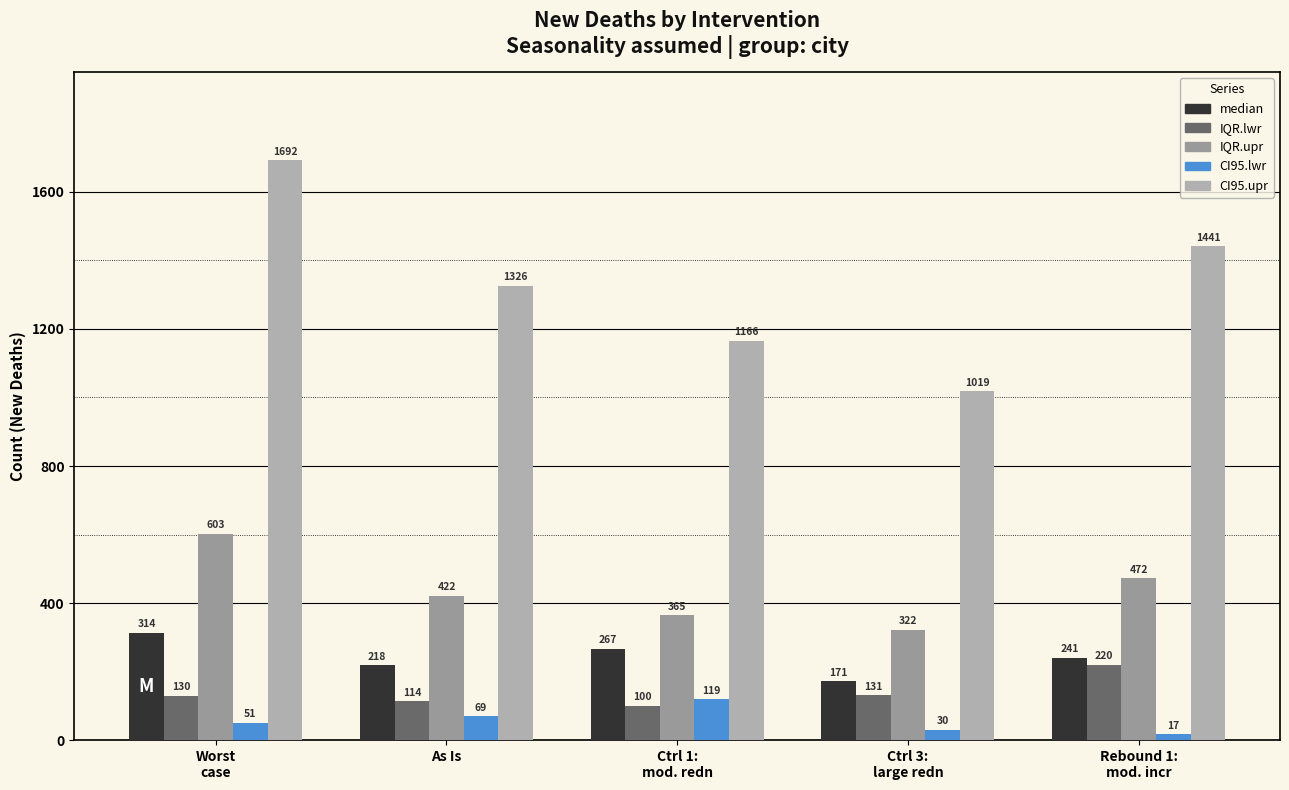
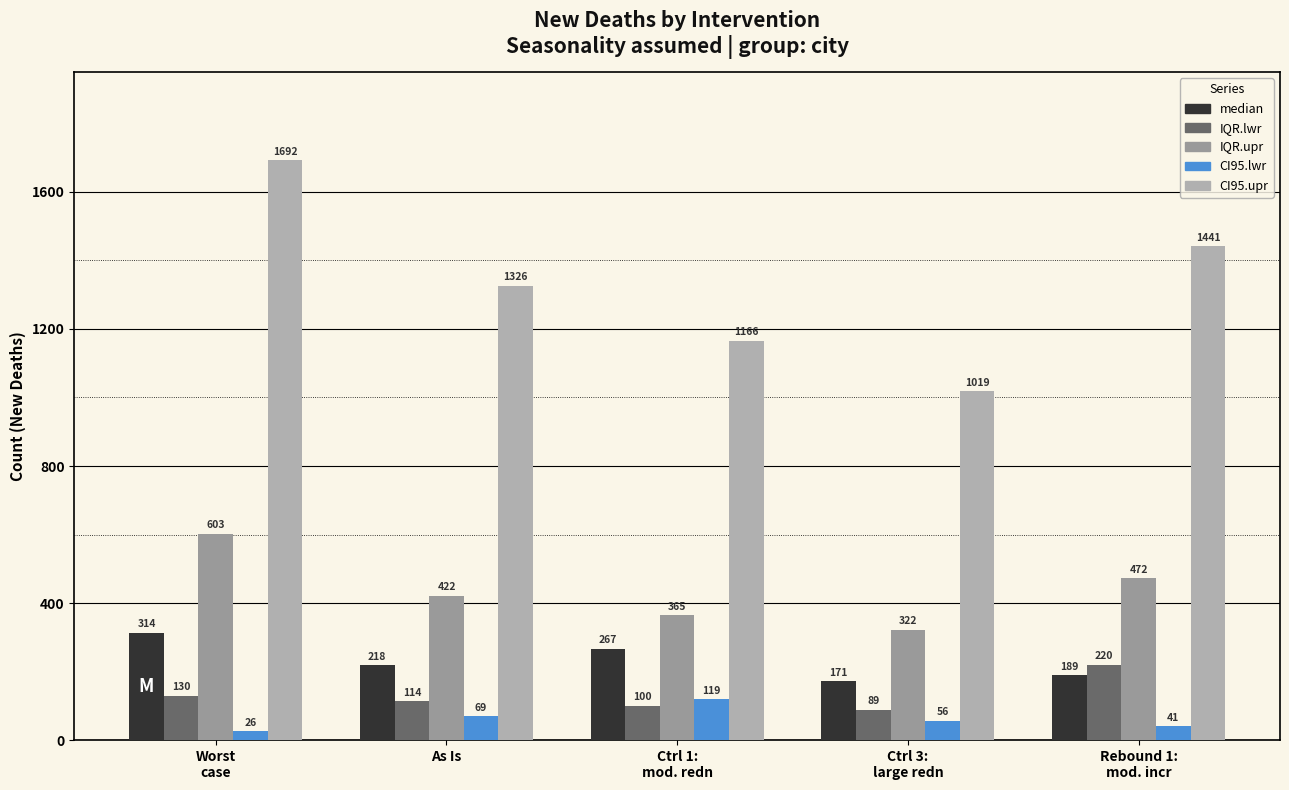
CI95.lwr, Worst case: 51 -> 26
IQR.lwr, Ctrl 3: large redn: 131 -> 89
CI95.lwr, Ctrl 3: large redn: 30 -> 56
median, Rebound 1: mod. incr: 241 -> 189
CI95.lwr, Rebound 1: mod. incr: 17 -> 41
